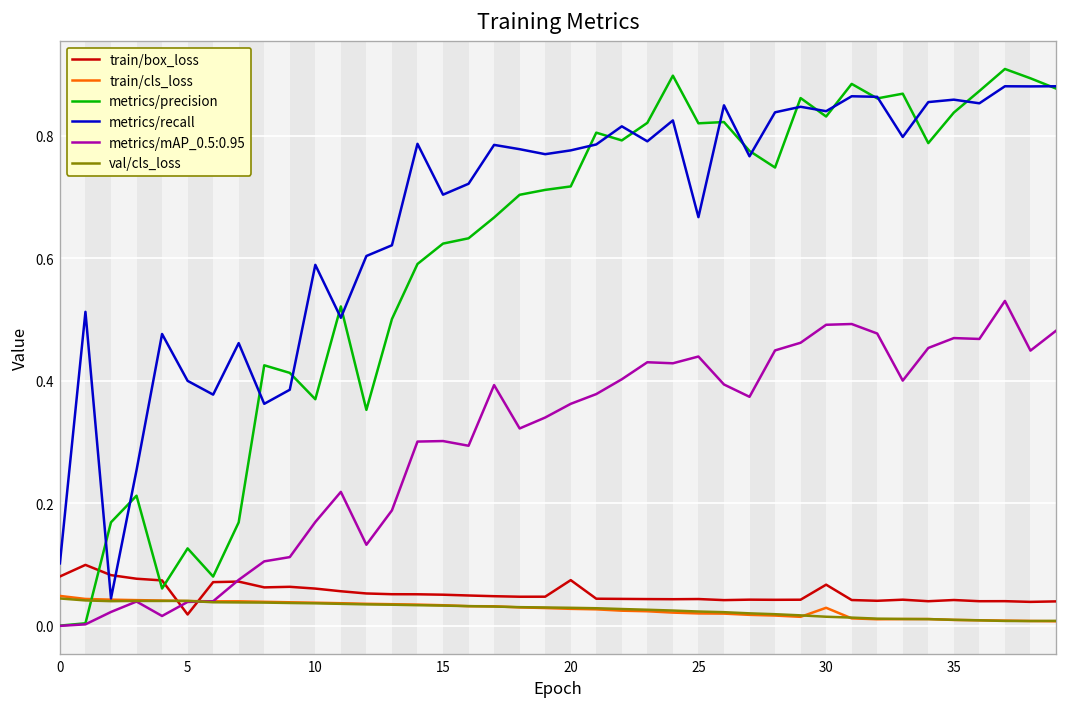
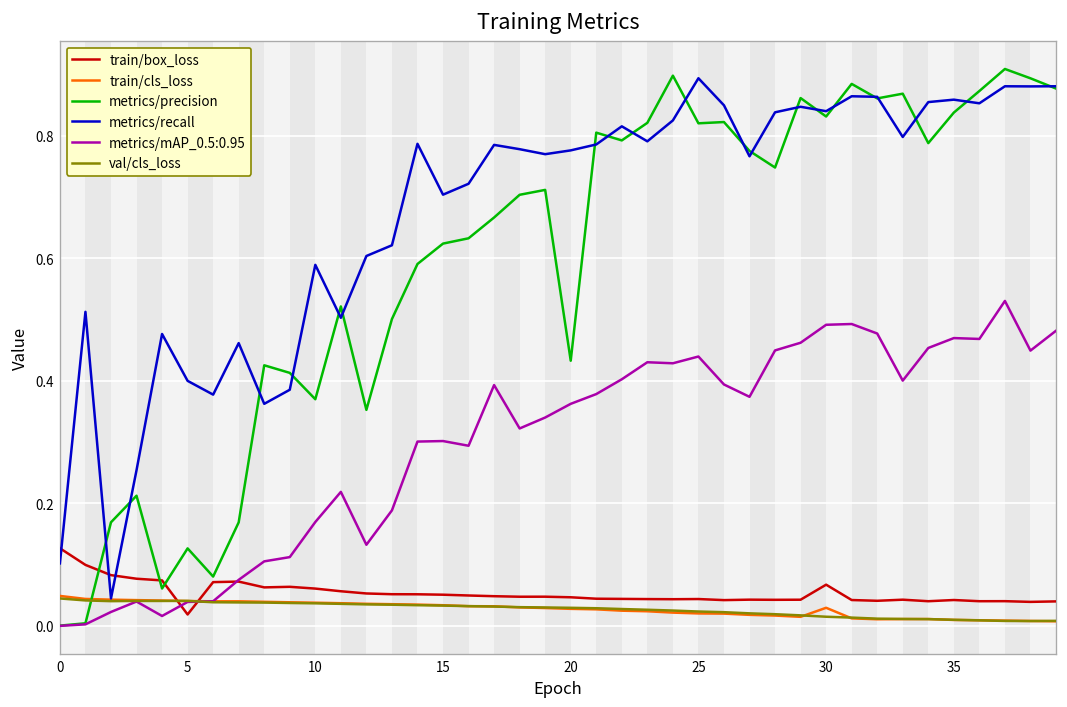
train/box_loss, 0: 0.08 -> 0.13
train/box_loss, 20: 0.07 -> 0.05
metrics/precision, 20: 0.72 -> 0.43
metrics/recall, 25: 0.67 -> 0.89
